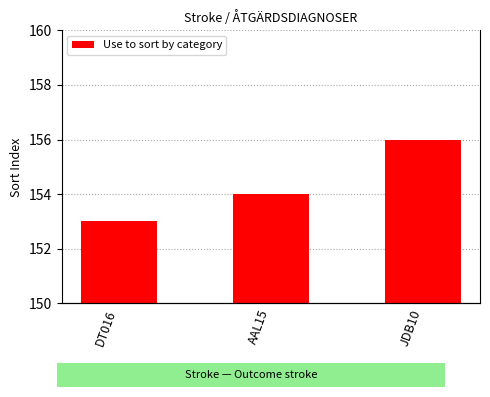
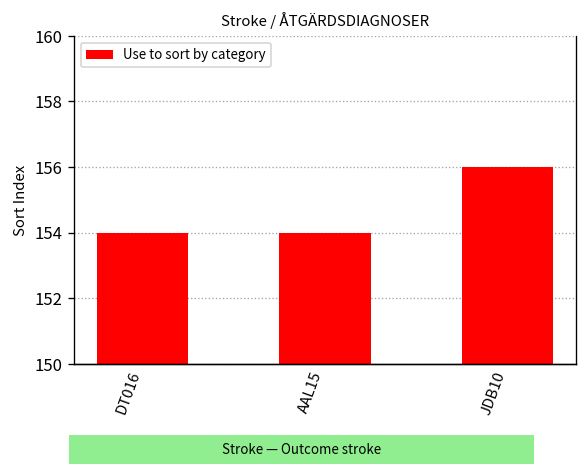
Stroke / ÅTGÄRDSDIAGNOSER, DT016: 153 -> 154
